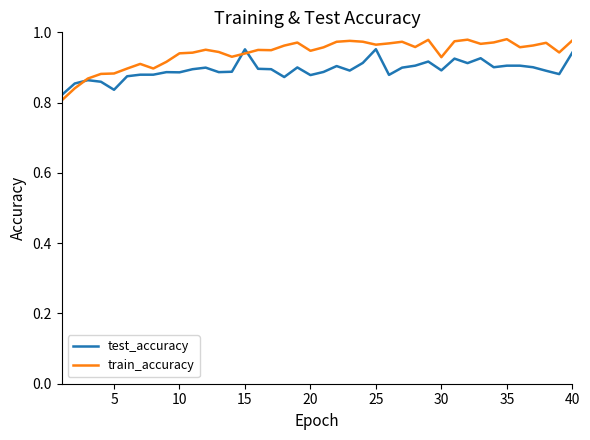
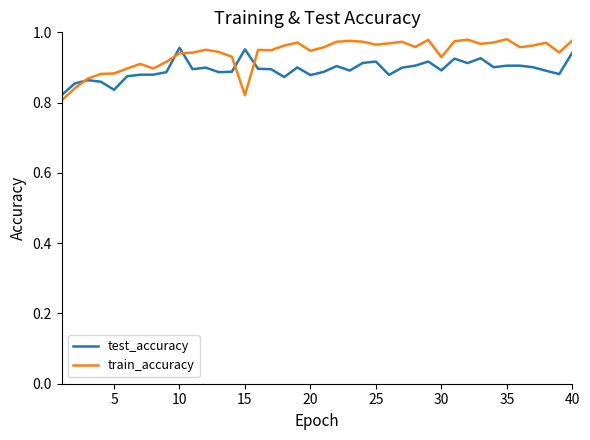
test_accuracy, 10: 0.89 -> 0.96
train_accuracy, 15: 0.94 -> 0.82
test_accuracy, 25: 0.95 -> 0.92
